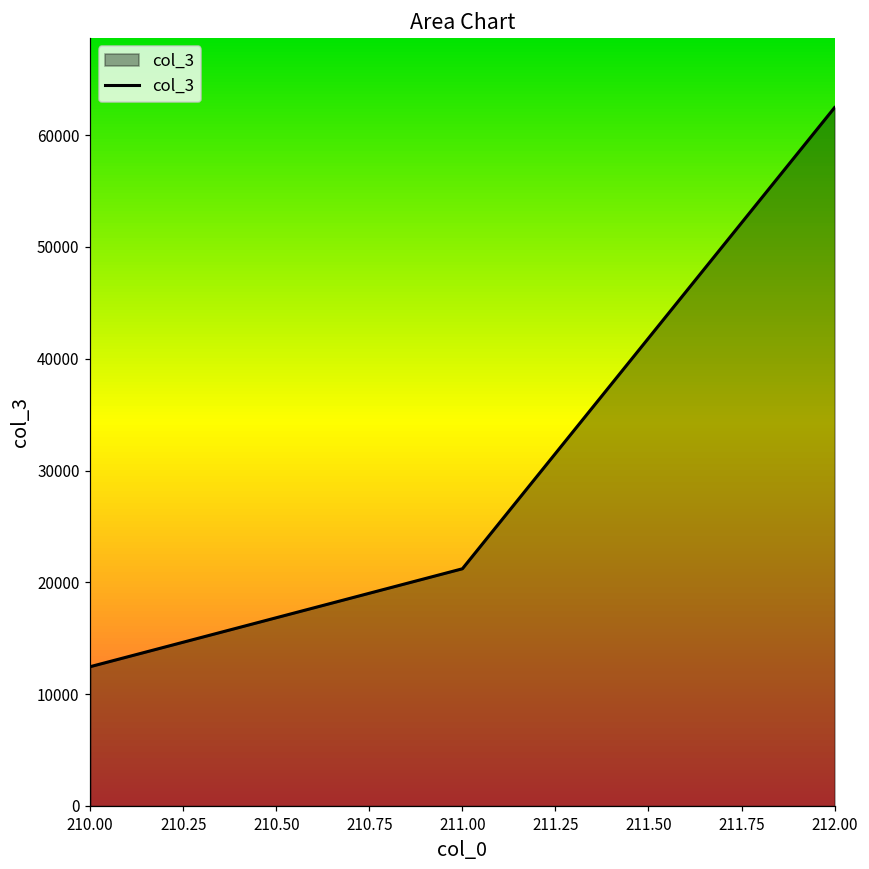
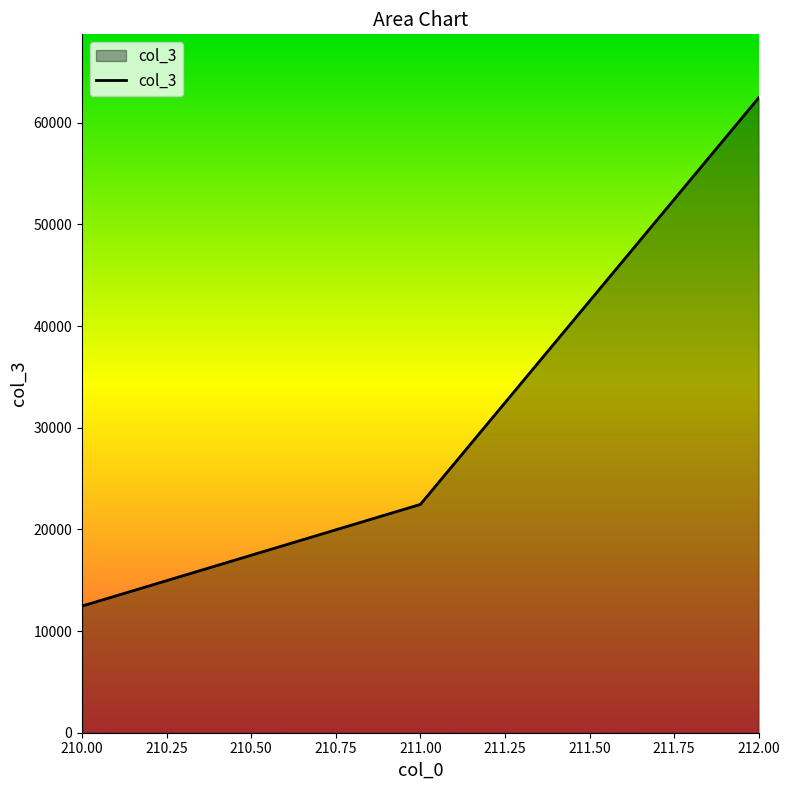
211.00: 21200 -> 22500
